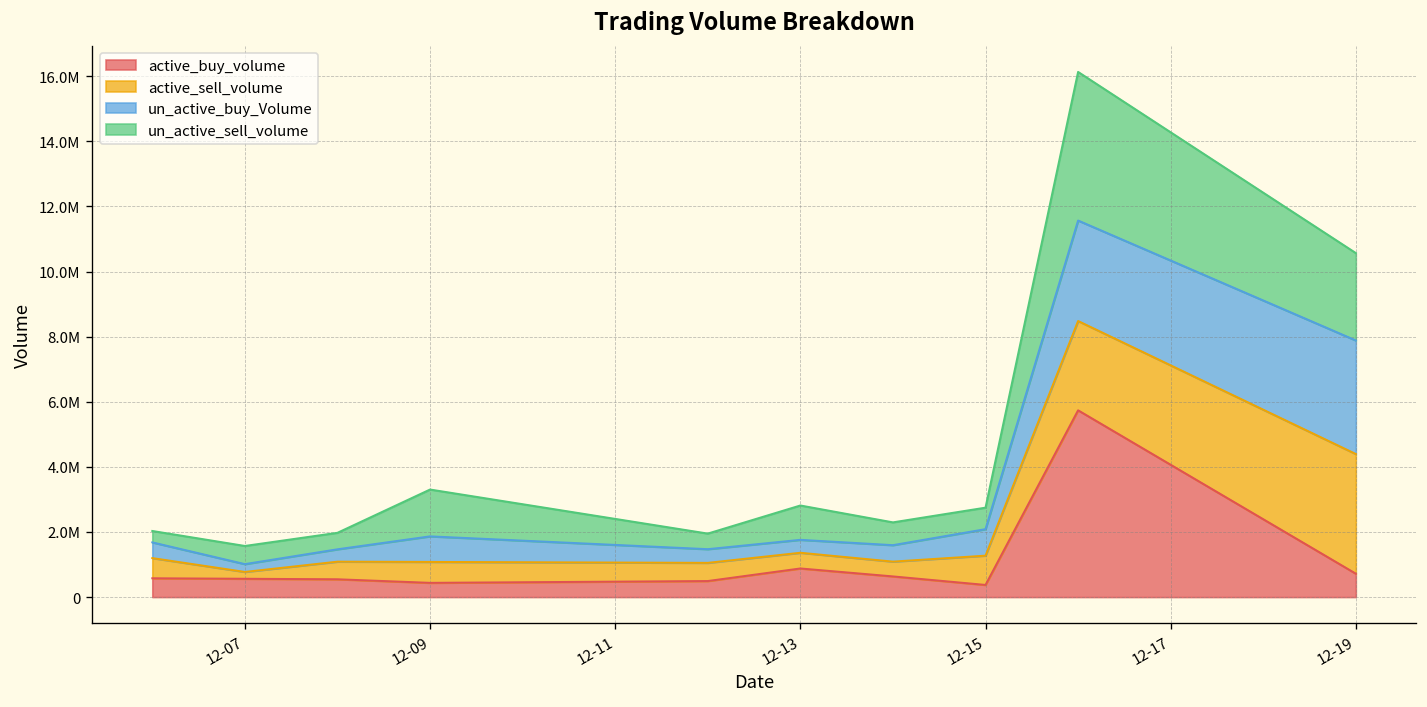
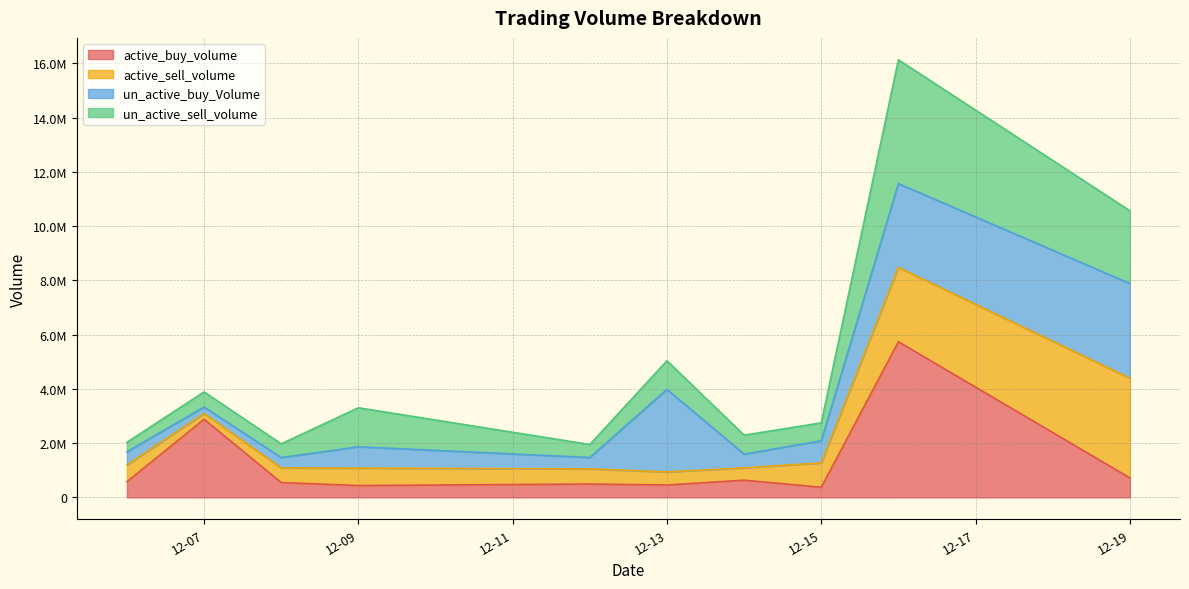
active_buy_volume, 12-07: 600000 -> 2900000
active_buy_volume, 12-13: 900000 -> 500000
un_active_buy_Volume, 12-13: 400000 -> 3000000
